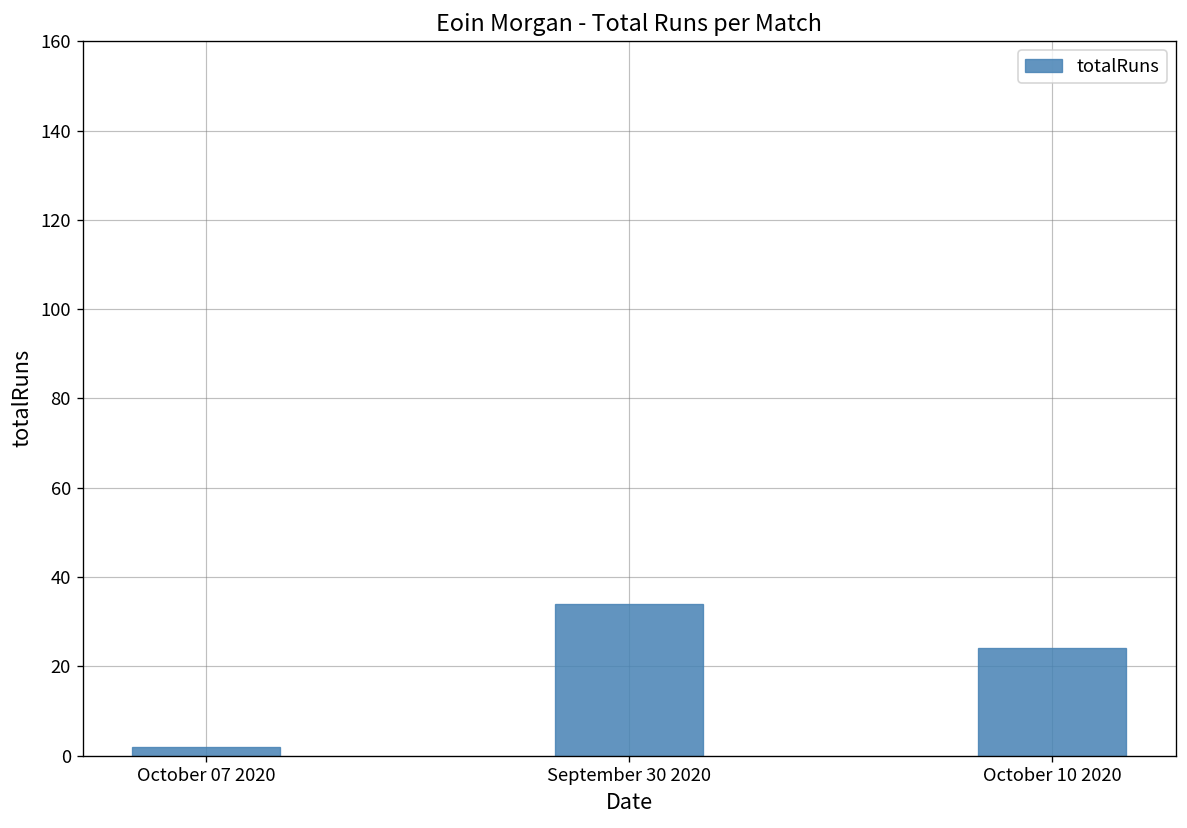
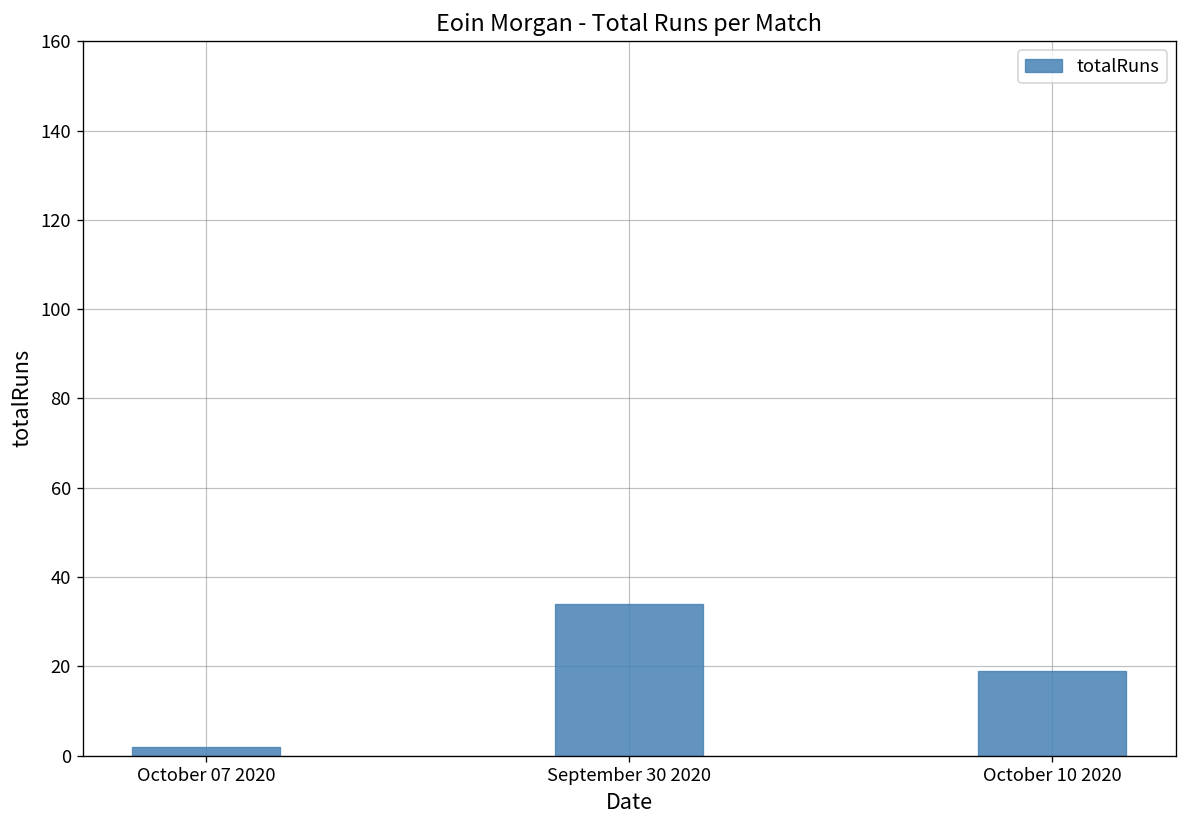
October 10 2020: 24 -> 19
